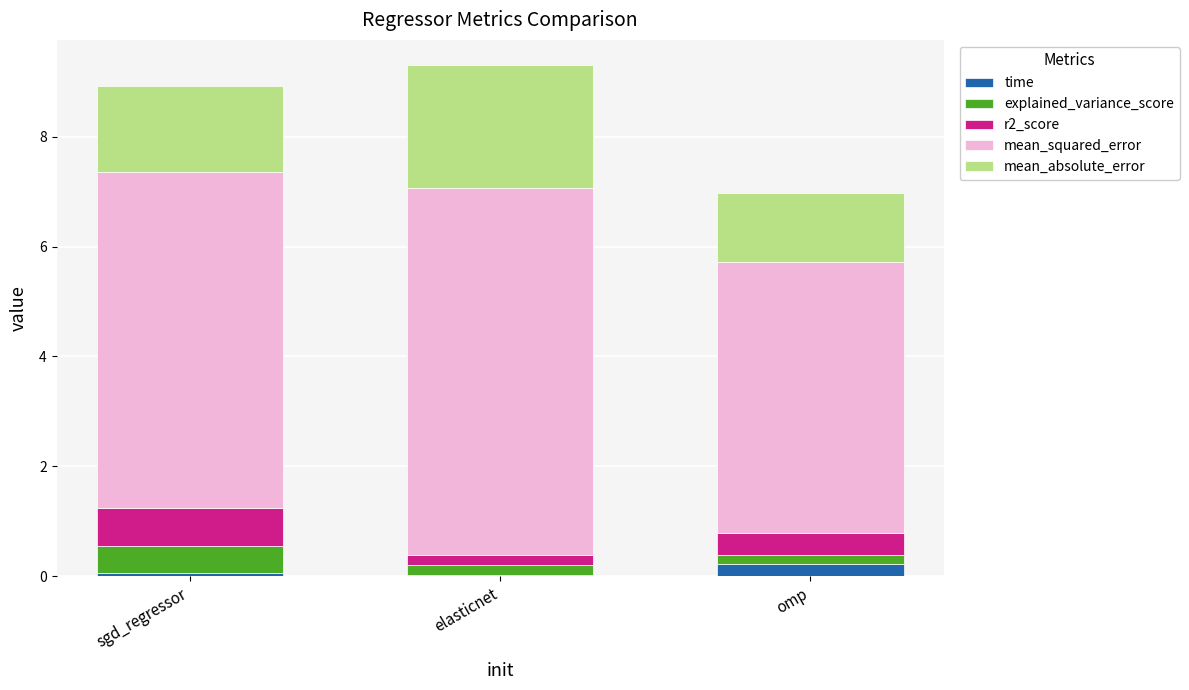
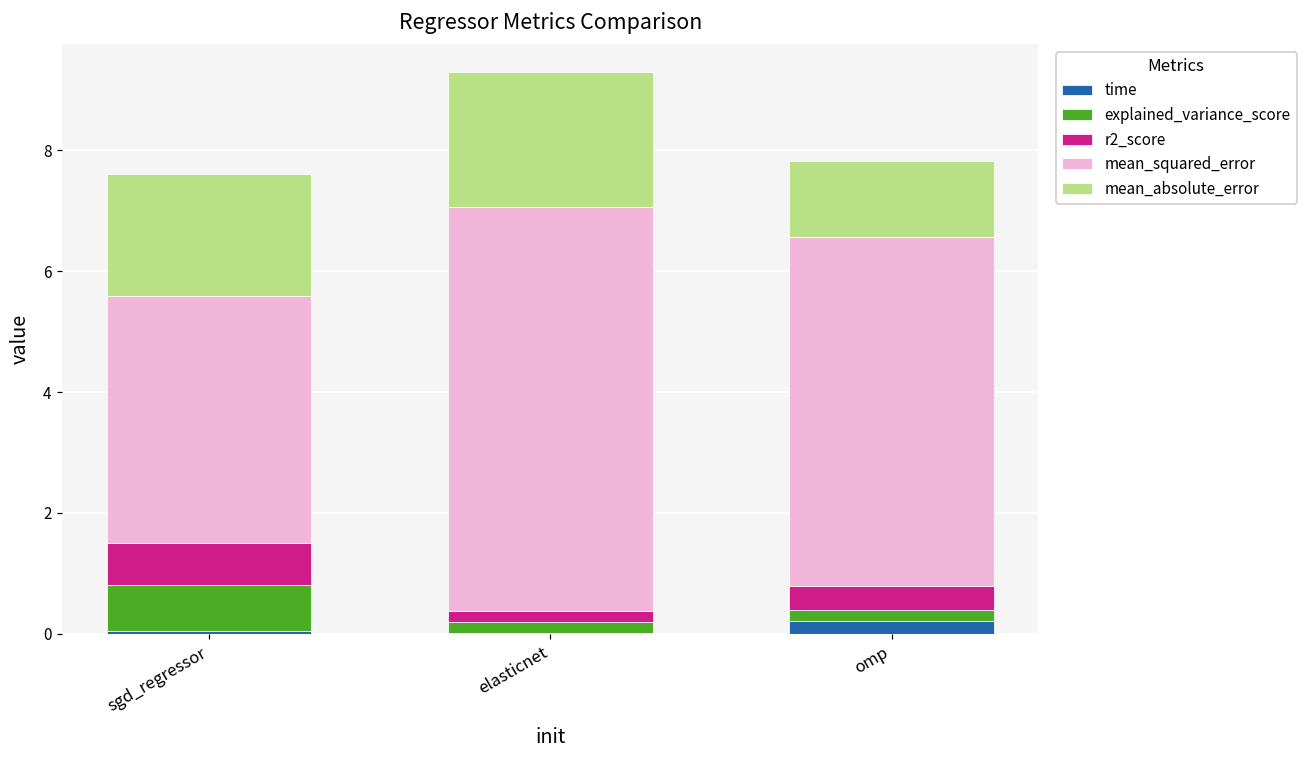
explained_variance_score, sgd_regressor: 0.5 -> 0.8
mean_squared_error, sgd_regressor: 6.1 -> 4.1
mean_absolute_error, sgd_regressor: 1.6 -> 2.0
mean_squared_error, omp: 4.9 -> 5.8
